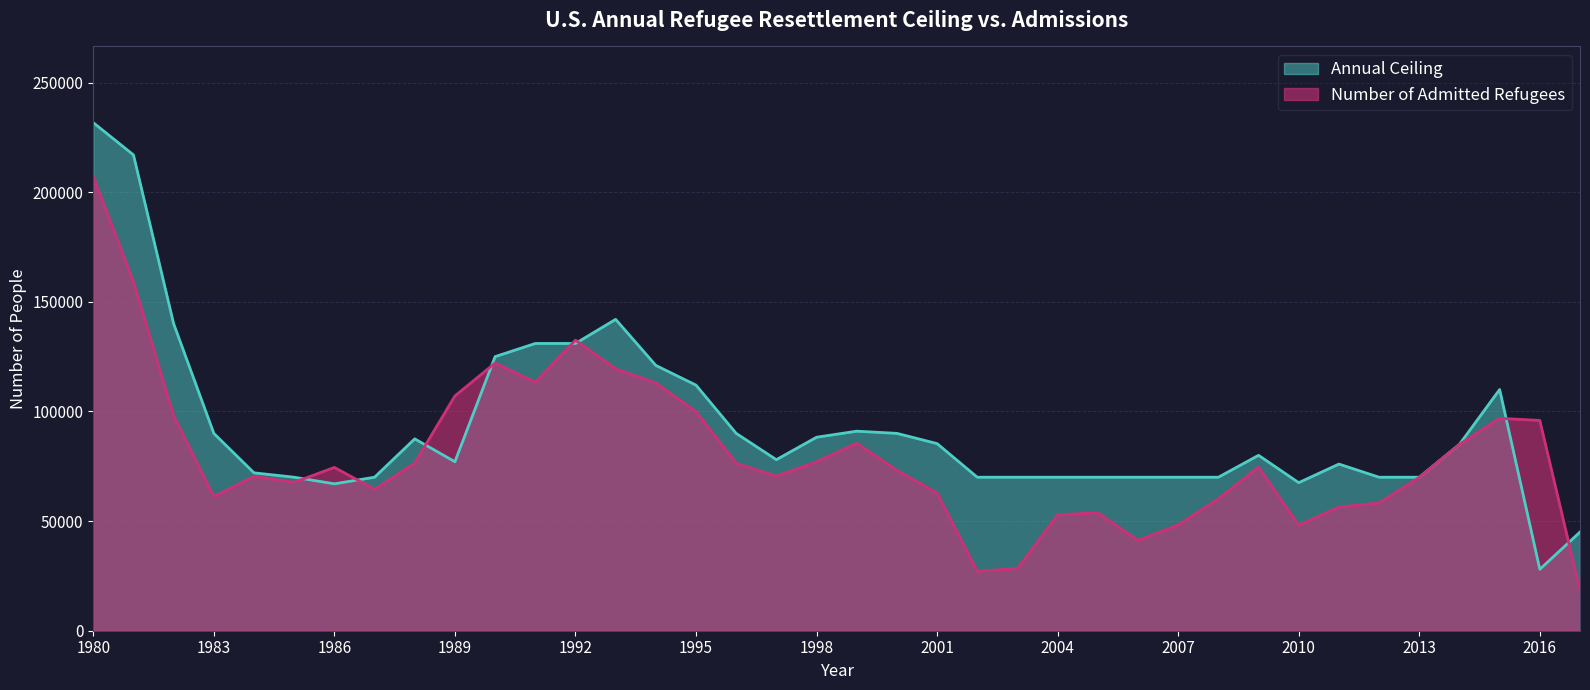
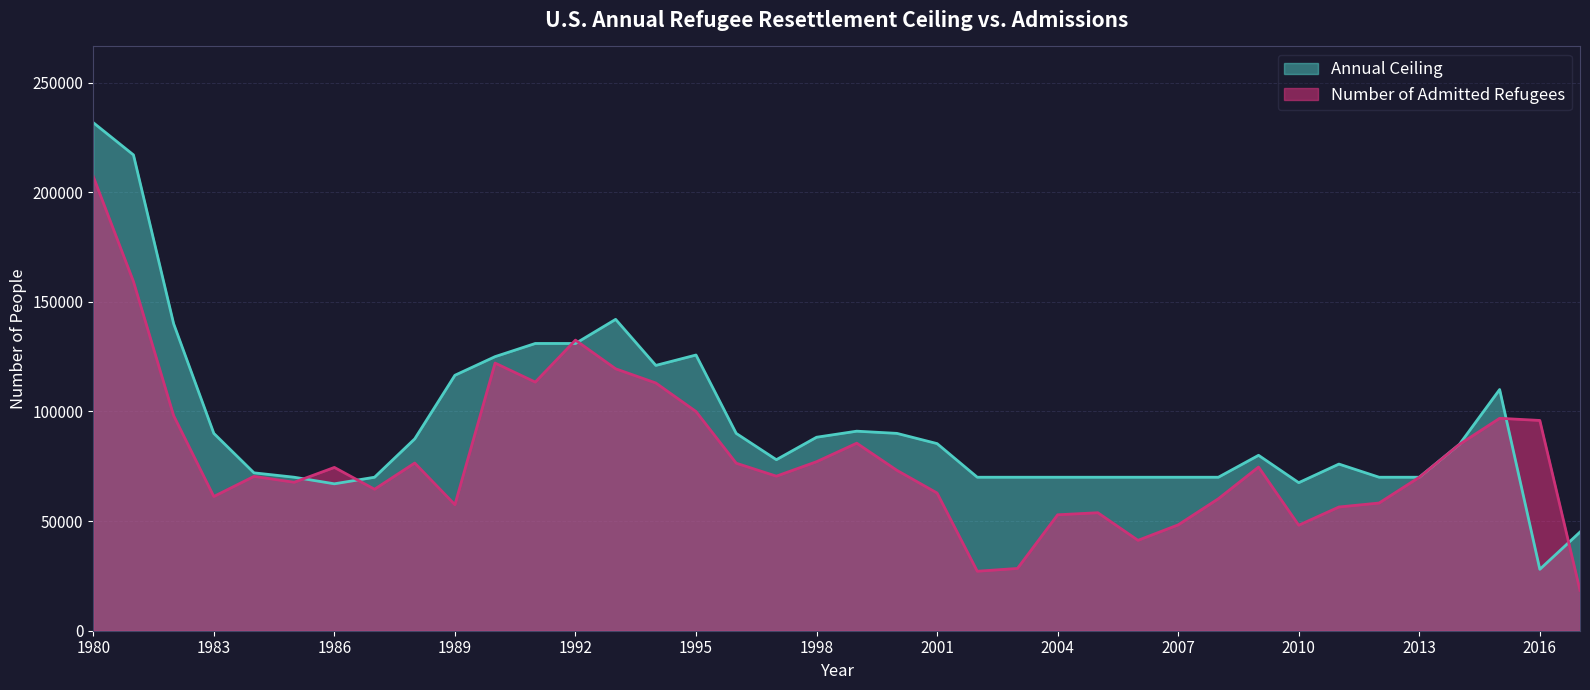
Annual Ceiling, 1989: 77000 -> 117000
Number of Admitted Refugees, 1989: 107000 -> 57000
Annual Ceiling, 1995: 112000 -> 126000
